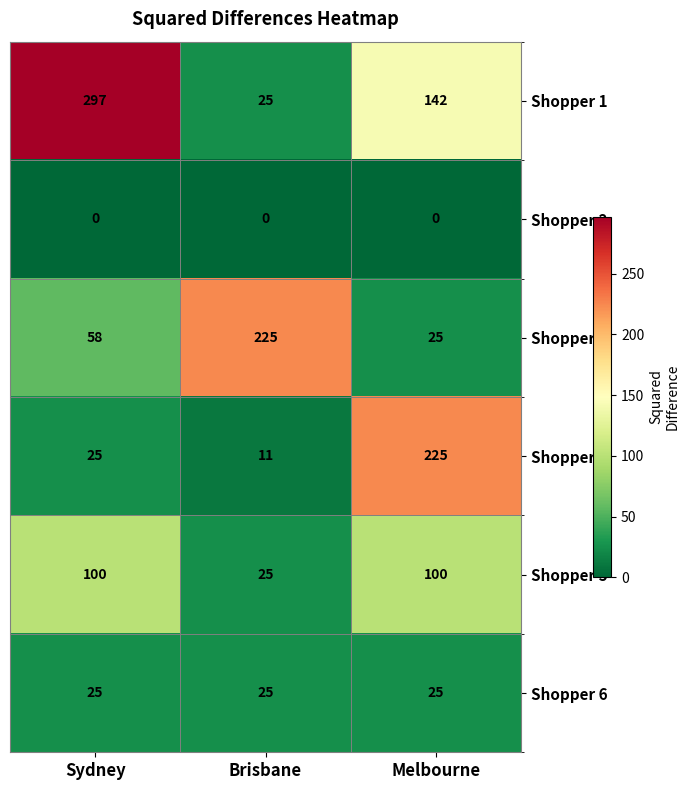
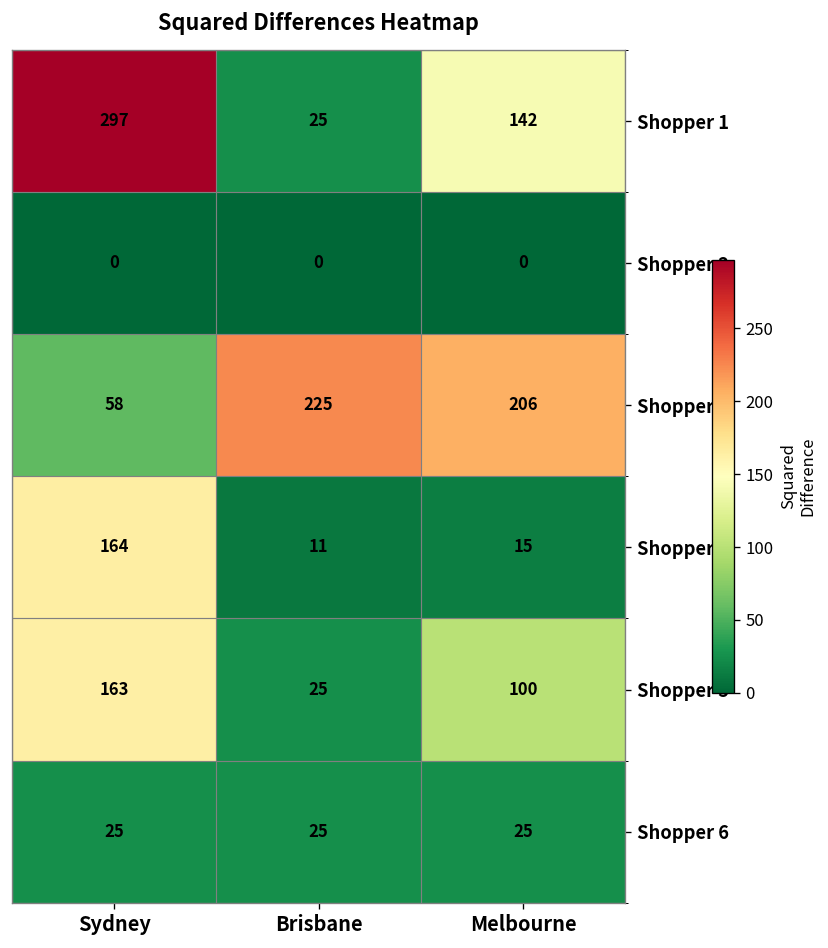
Shopper 3, Melbourne: 25 -> 206
Shopper 4, Sydney: 25 -> 164
Shopper 4, Melbourne: 225 -> 15
Shopper 5, Sydney: 100 -> 163
